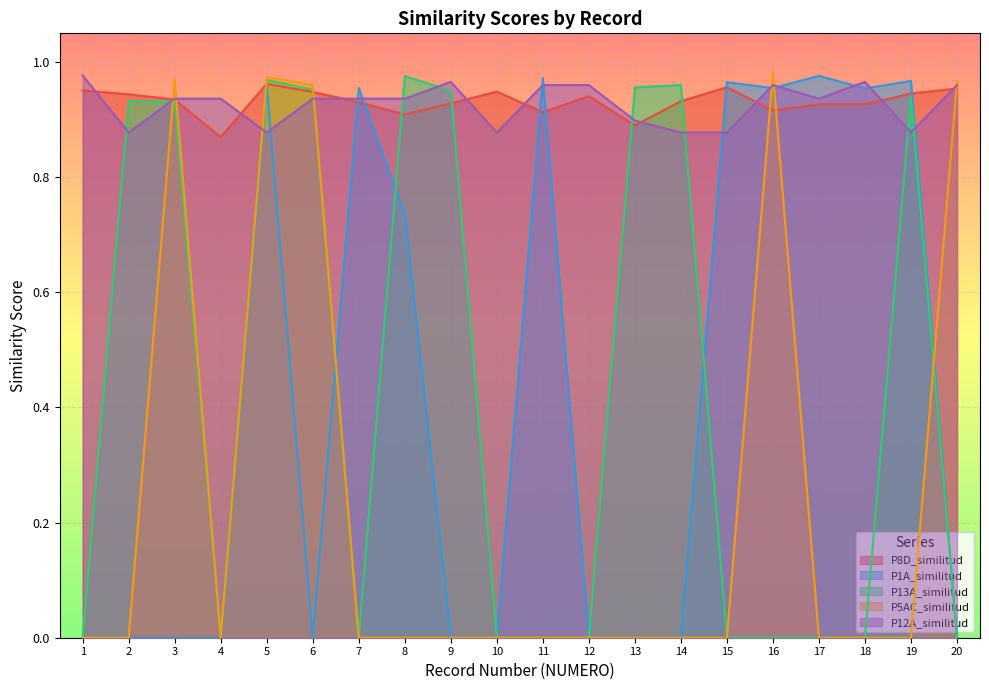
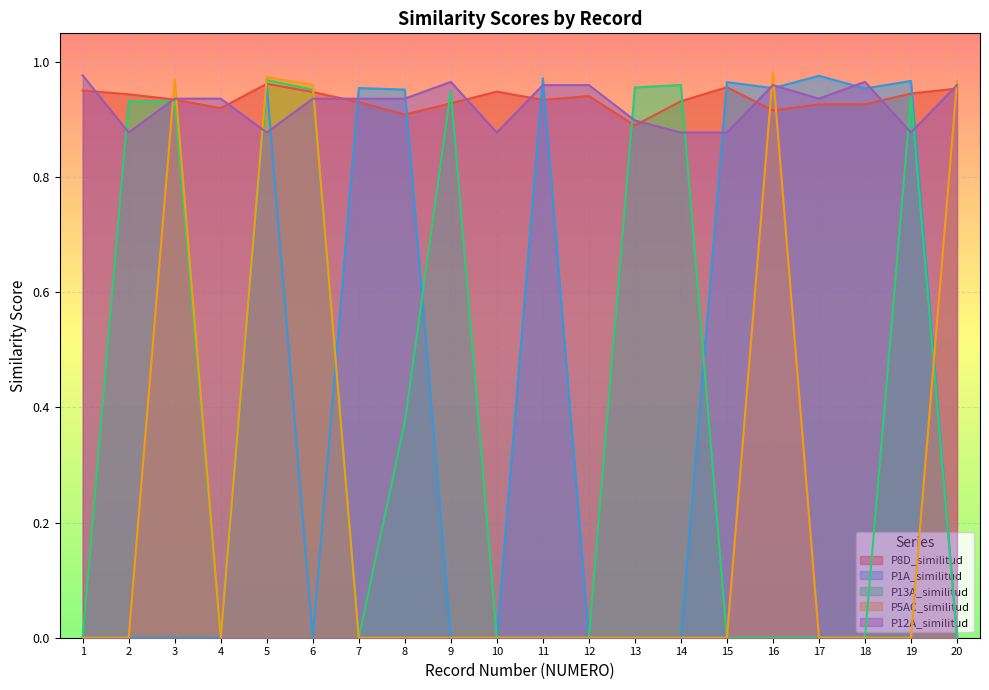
P8D_similitud, 4: 0.87 -> 0.92
P1A_similitud, 8: 0.74 -> 0.95
P13A_similitud, 8: 0.98 -> 0.37
P8D_similitud, 11: 0.91 -> 0.93
